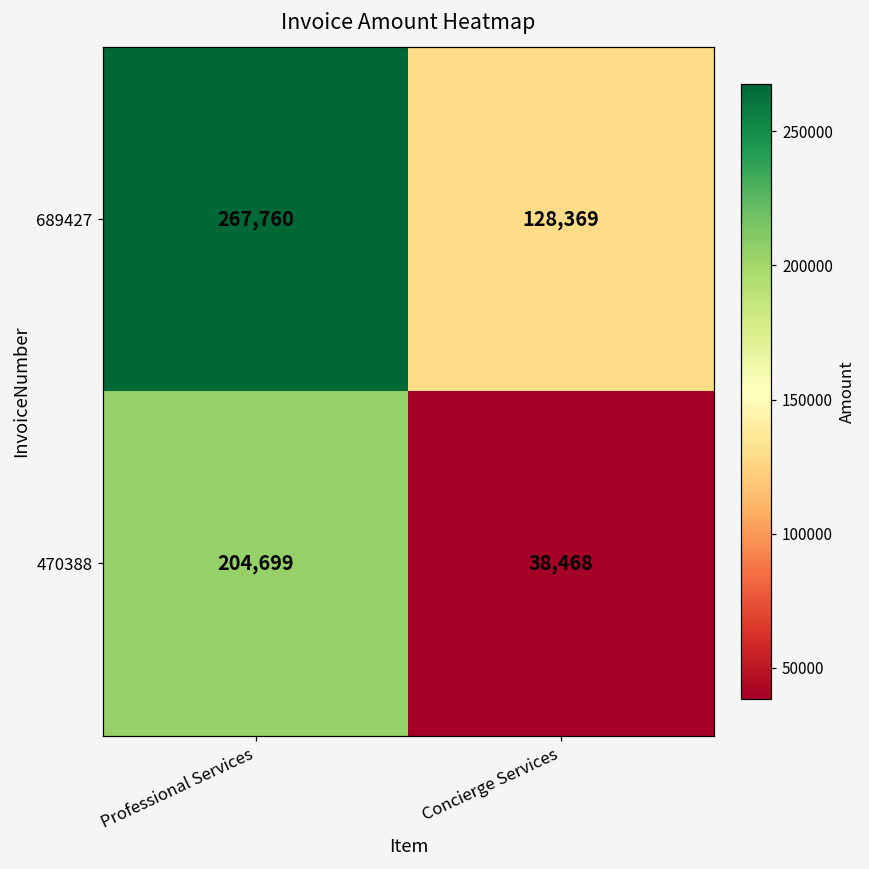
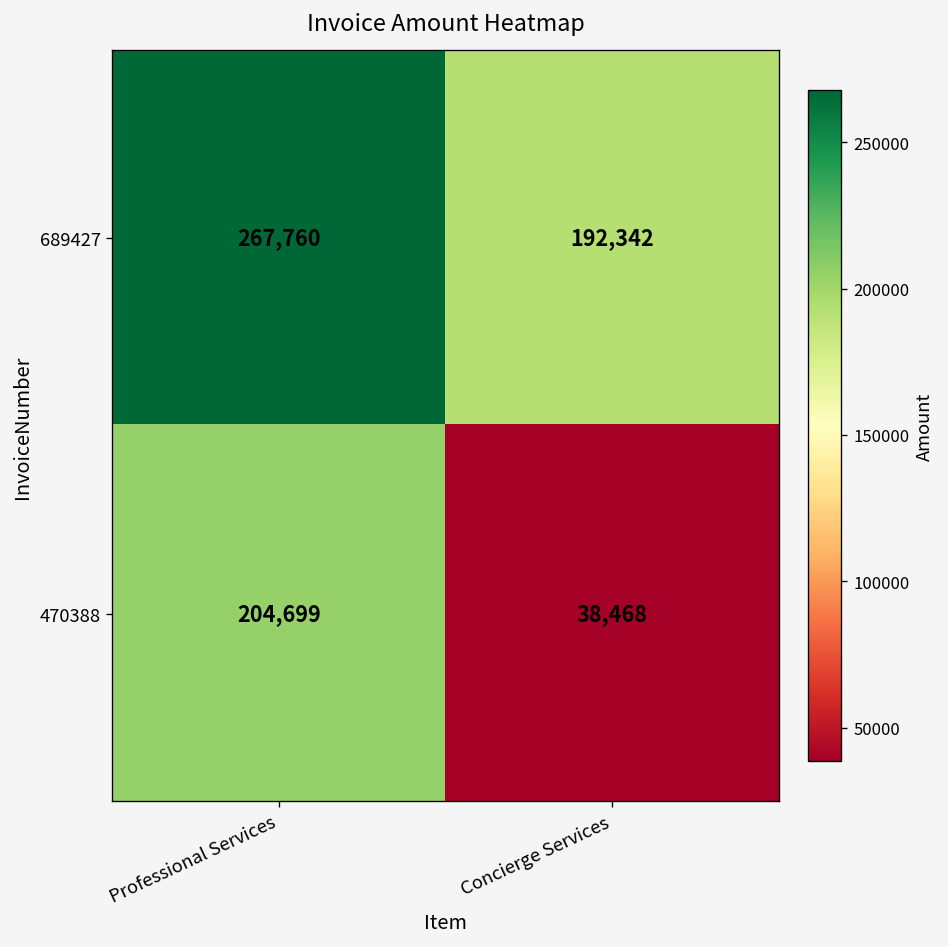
689427, Concierge Services: 128,369 -> 192,342
